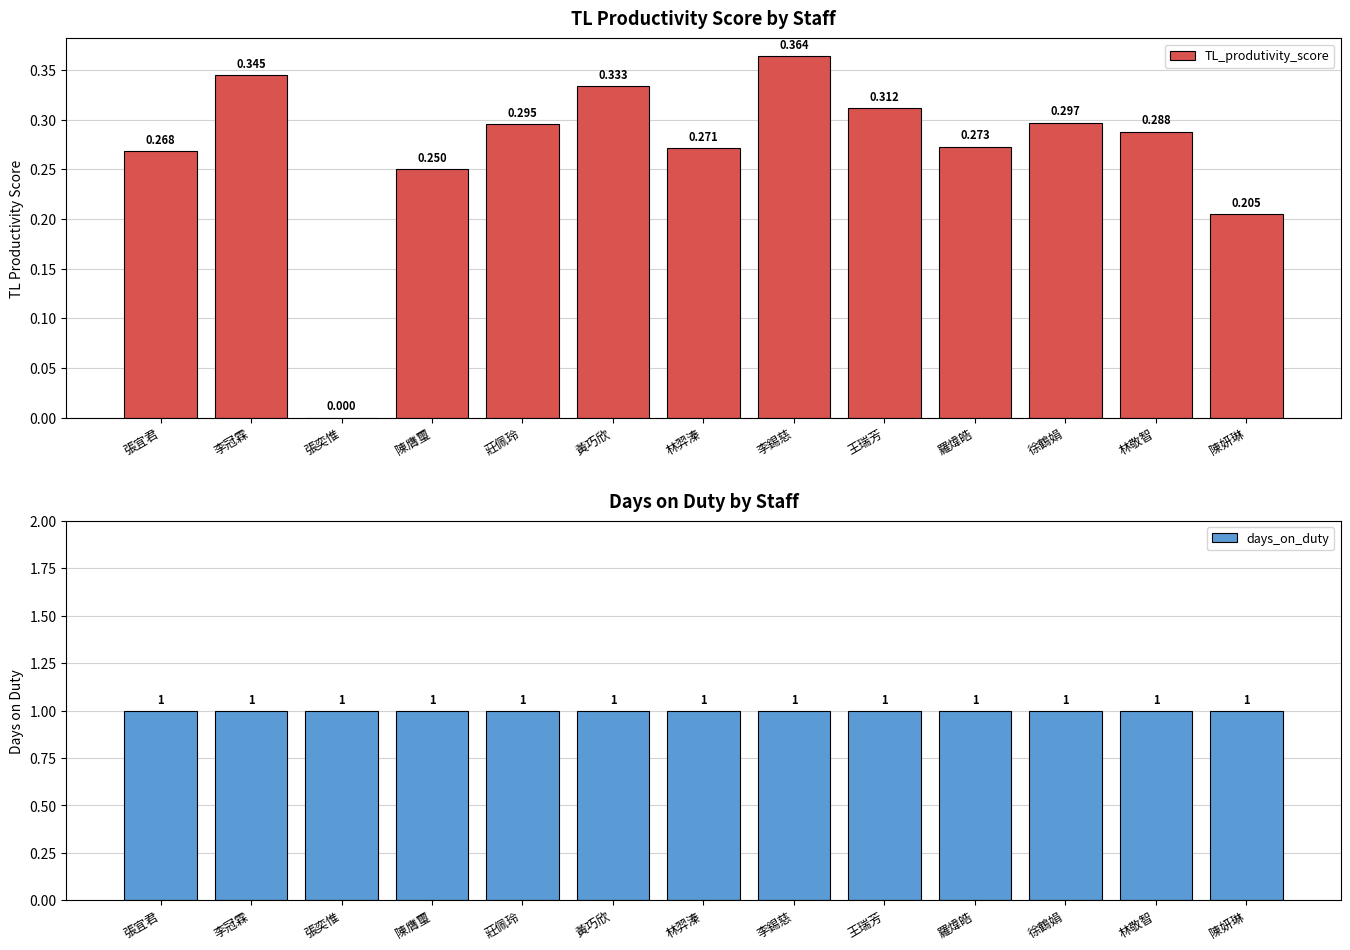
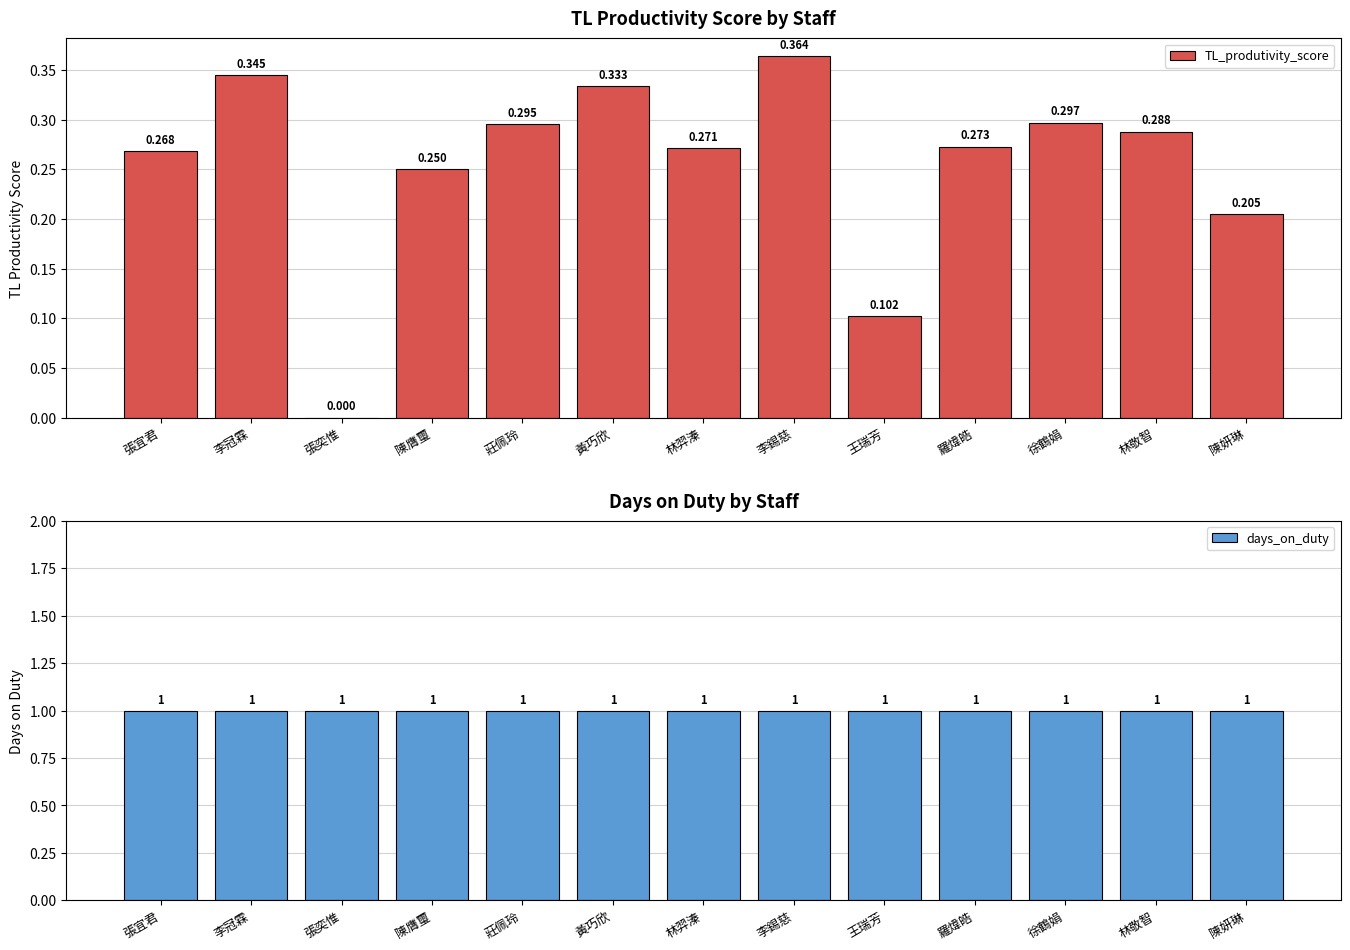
TL Productivity Score by Staff, 王瑞芳: 0.312 -> 0.102
